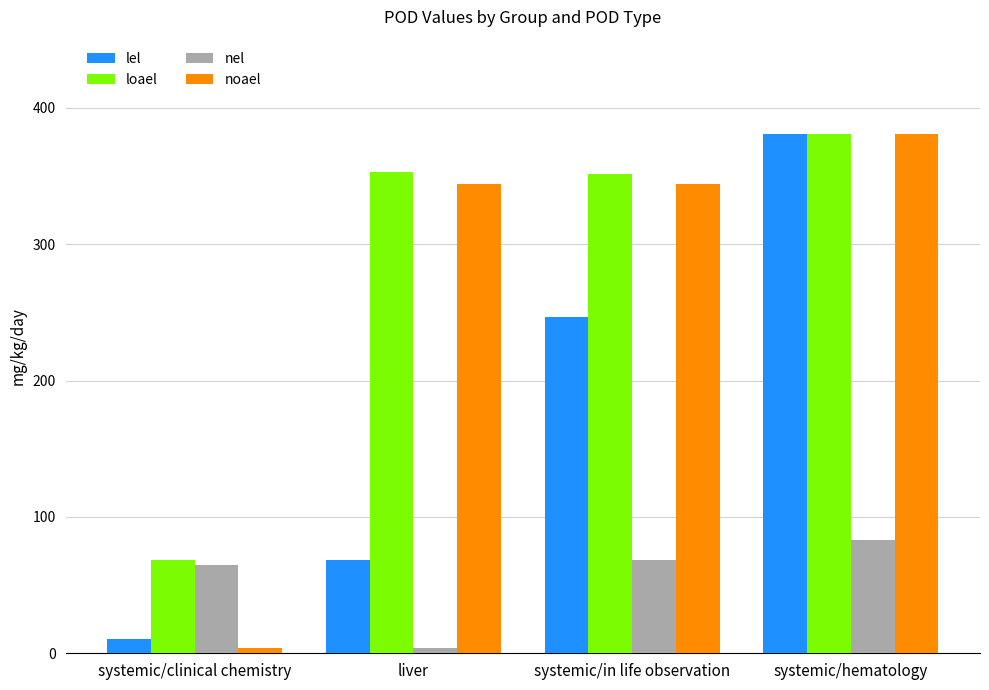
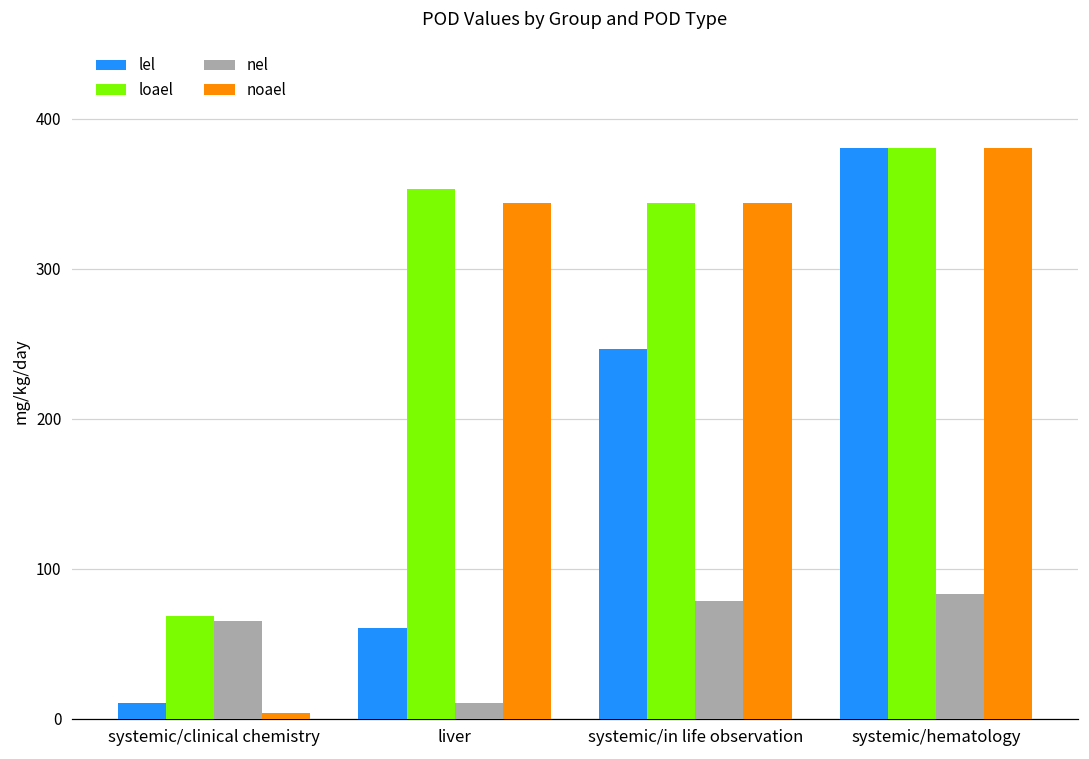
lel, liver: 68 -> 60
nel, liver: 4 -> 10
loael, systemic/in life observation: 352 -> 344
nel, systemic/in life observation: 68 -> 78
